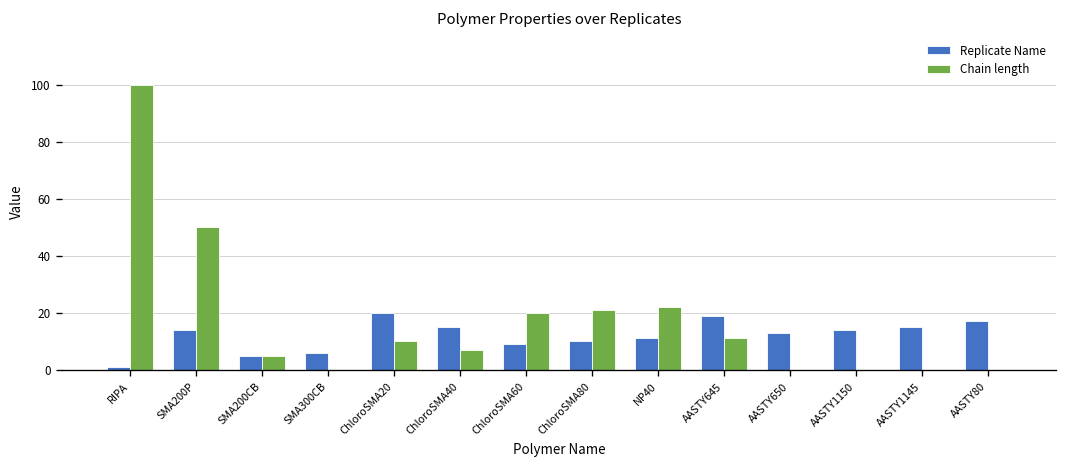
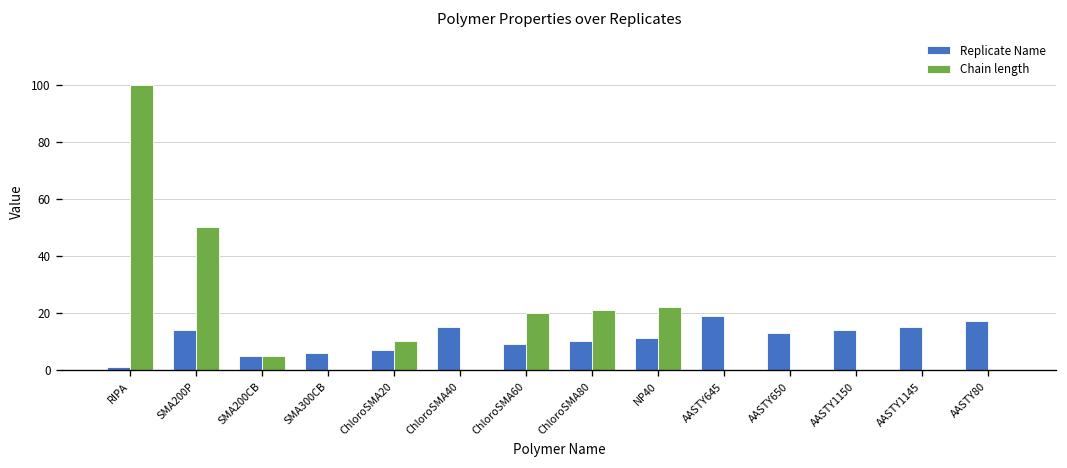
Replicate Name, ChloroSMA20: 20 -> 7
Chain length, ChloroSMA40: 7 -> 0
Chain length, AASTY645: 11 -> 0
